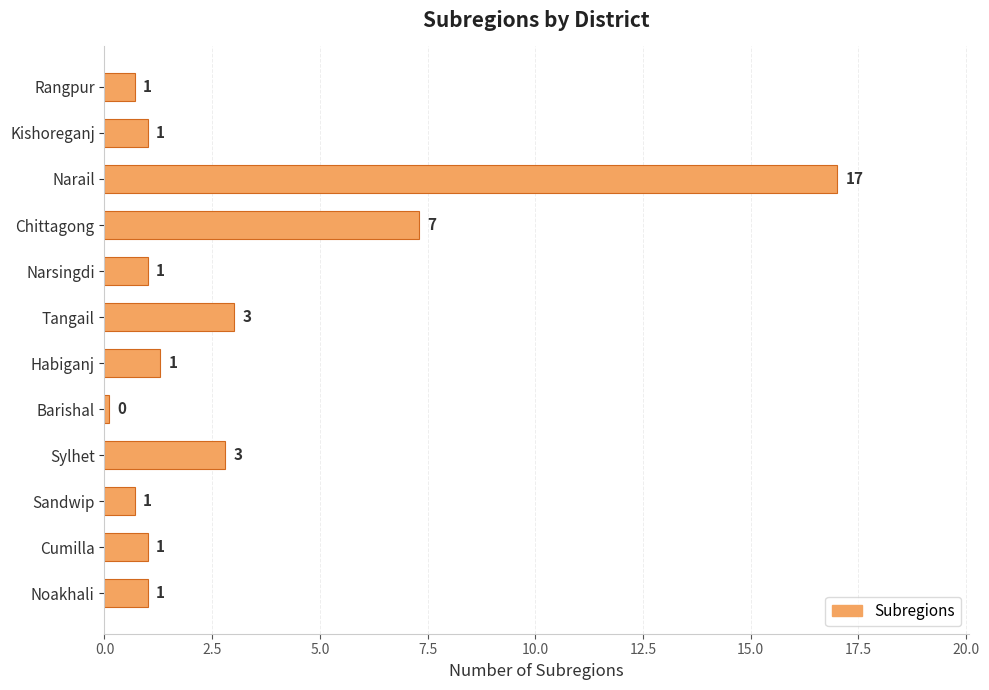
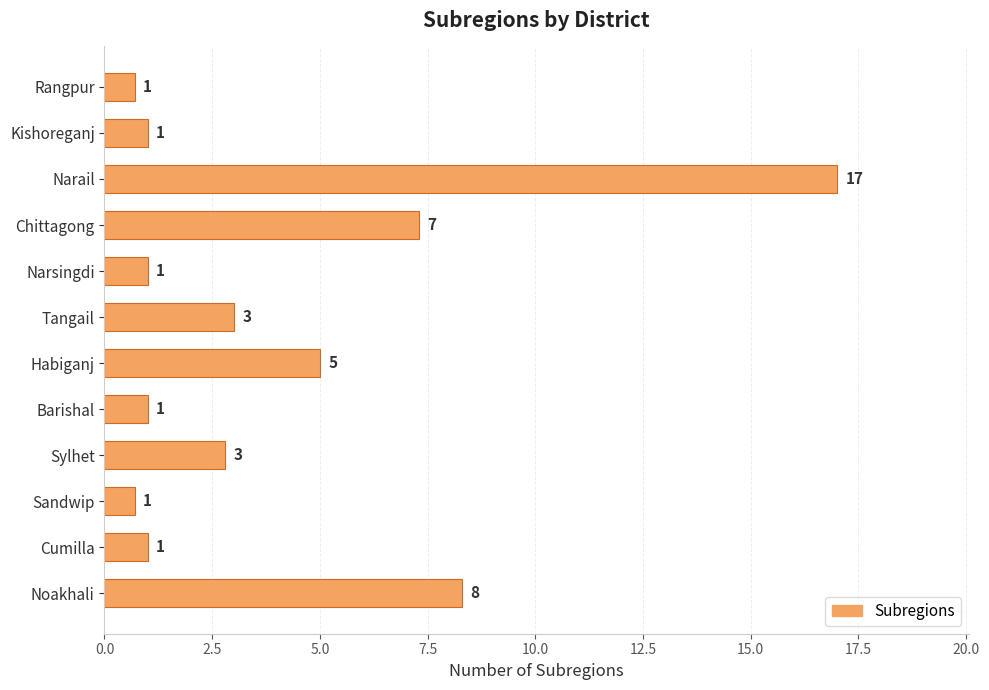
Habiganj: 1 -> 5
Barishal: 0 -> 1
Noakhali: 1 -> 8
